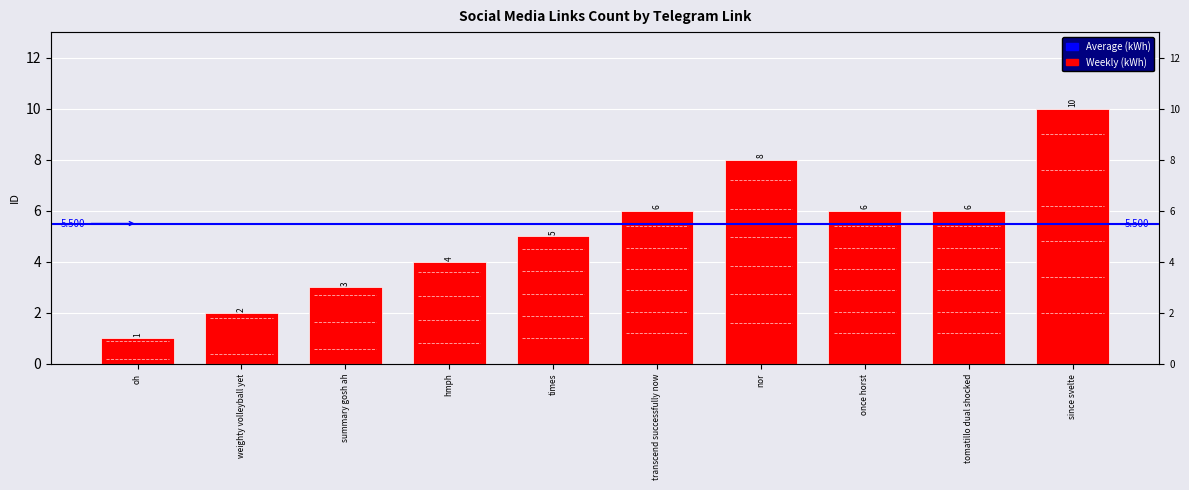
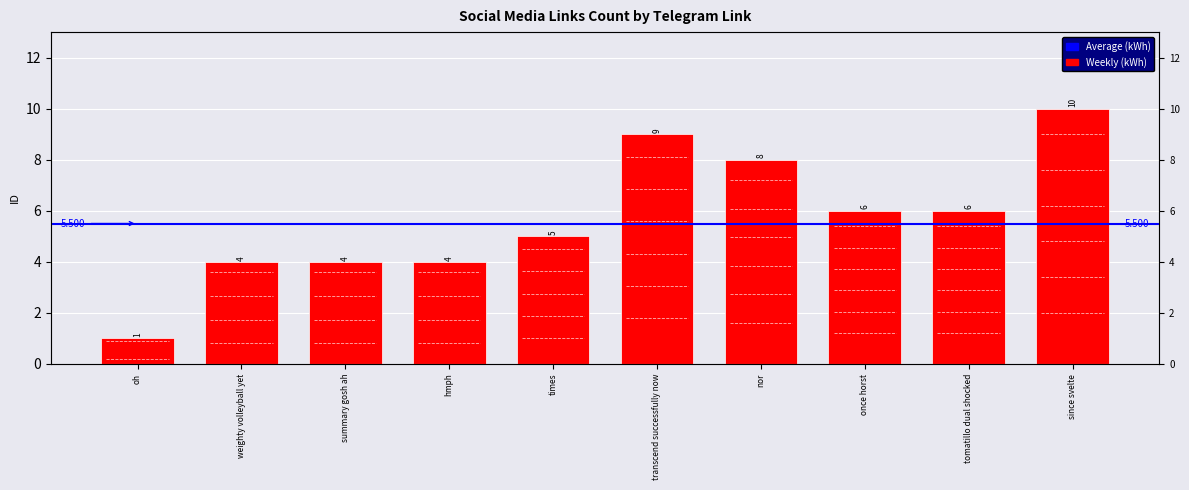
weighty volleyball yet: 2 -> 4
summary gosh ah: 3 -> 4
transcend successfully now: 6 -> 9
